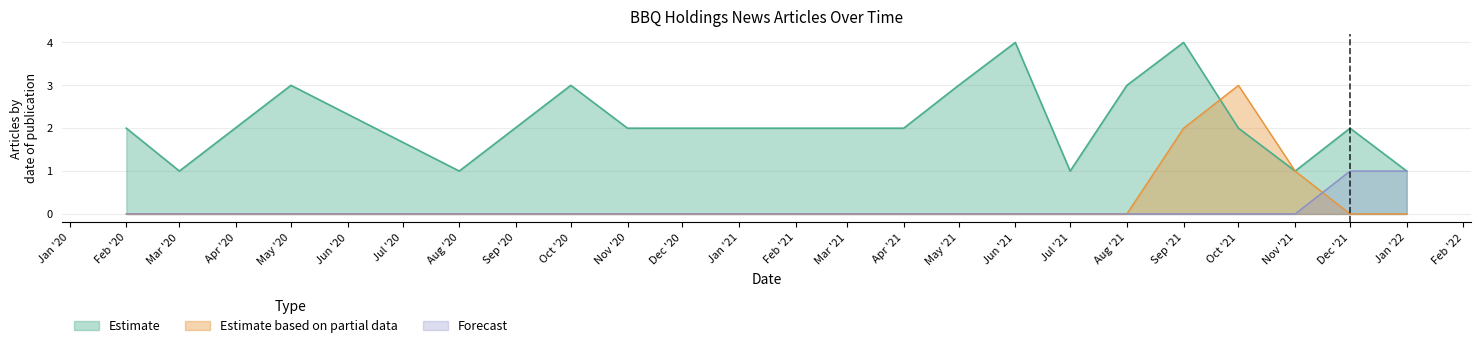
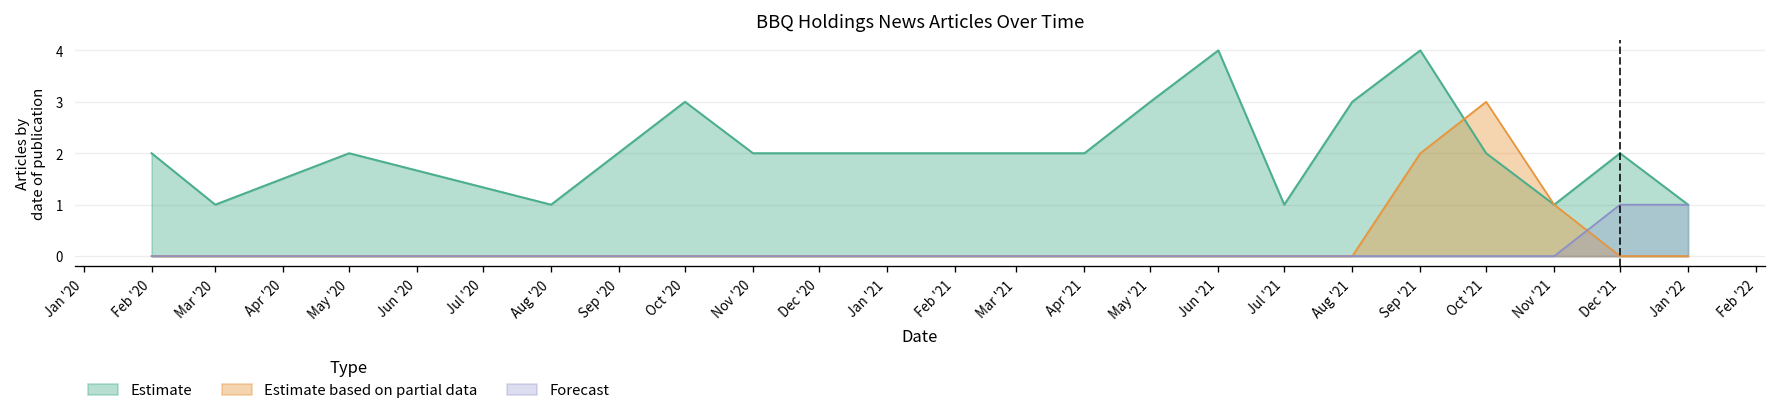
Estimate, May '20: 3 -> 2
